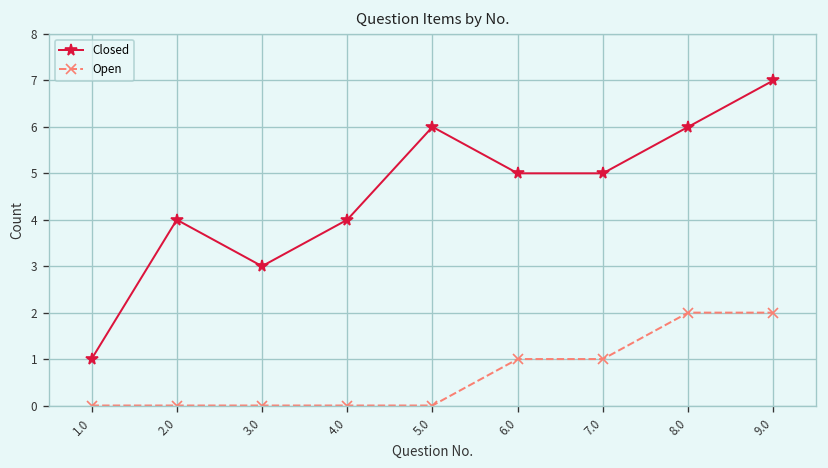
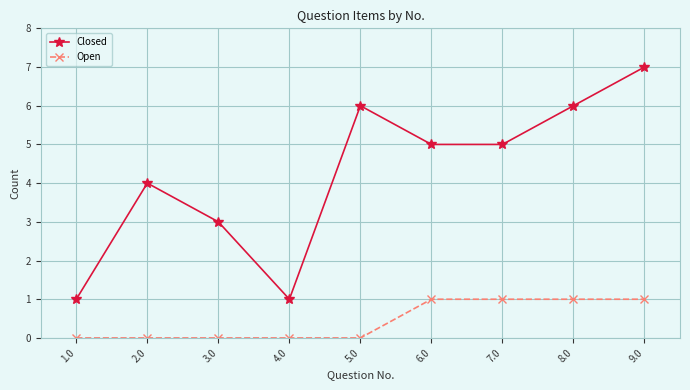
Closed, 4.0: 4 -> 1
Open, 8.0: 2 -> 1
Open, 9.0: 2 -> 1
